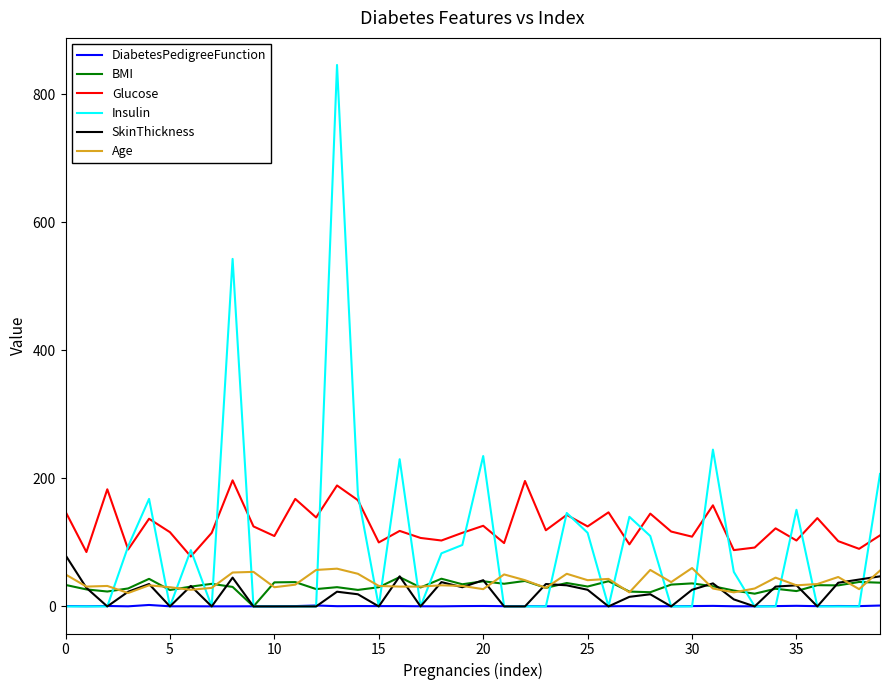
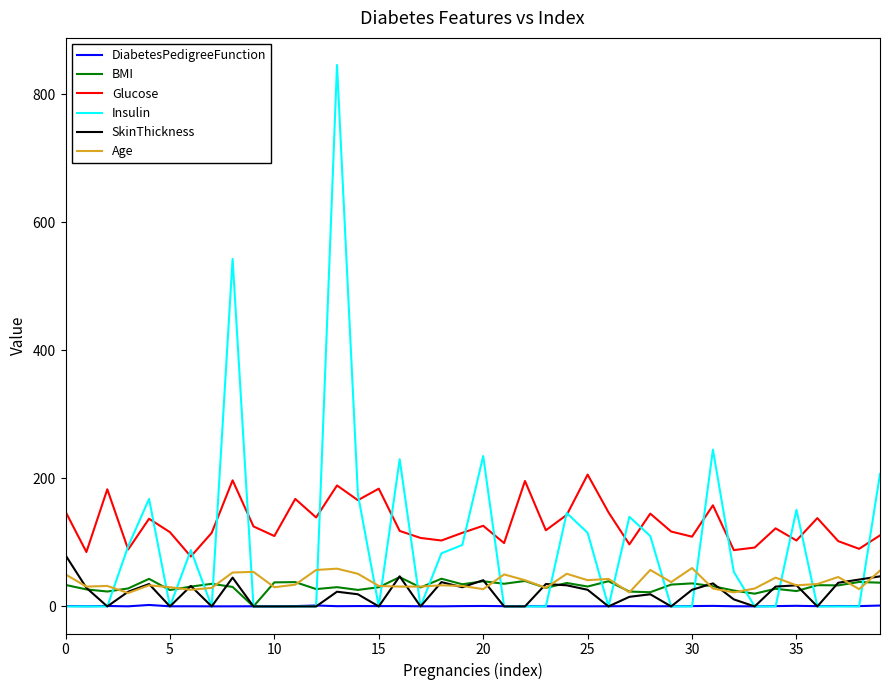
Glucose, 15: 100 -> 180
Glucose, 25: 130 -> 210
